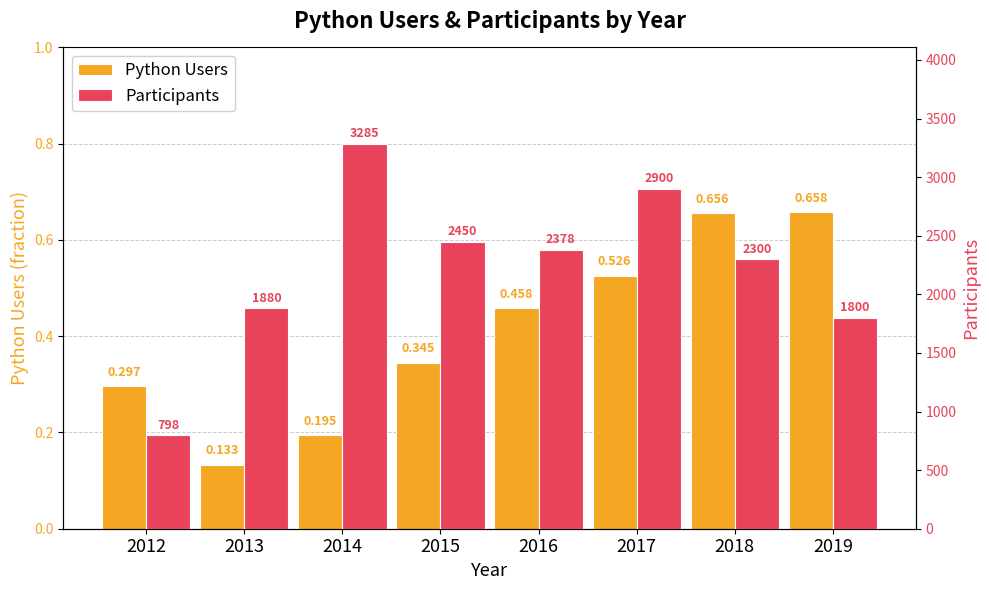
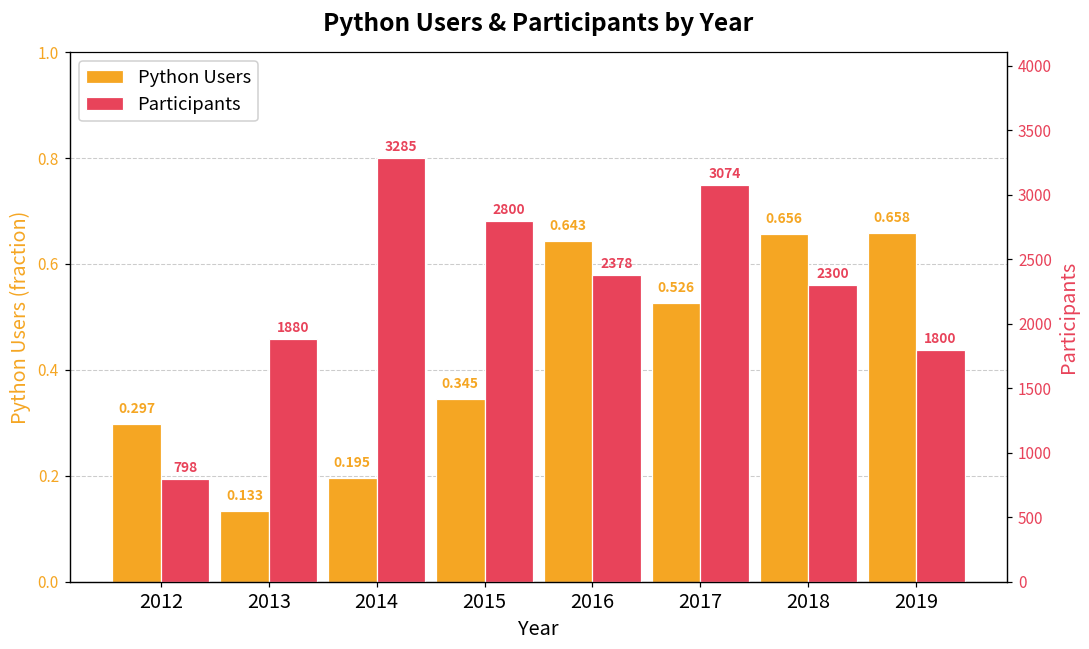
Python Users, 2016: 0.458 -> 0.643
Participants, 2015: 2450 -> 2800
Participants, 2017: 2900 -> 3074
